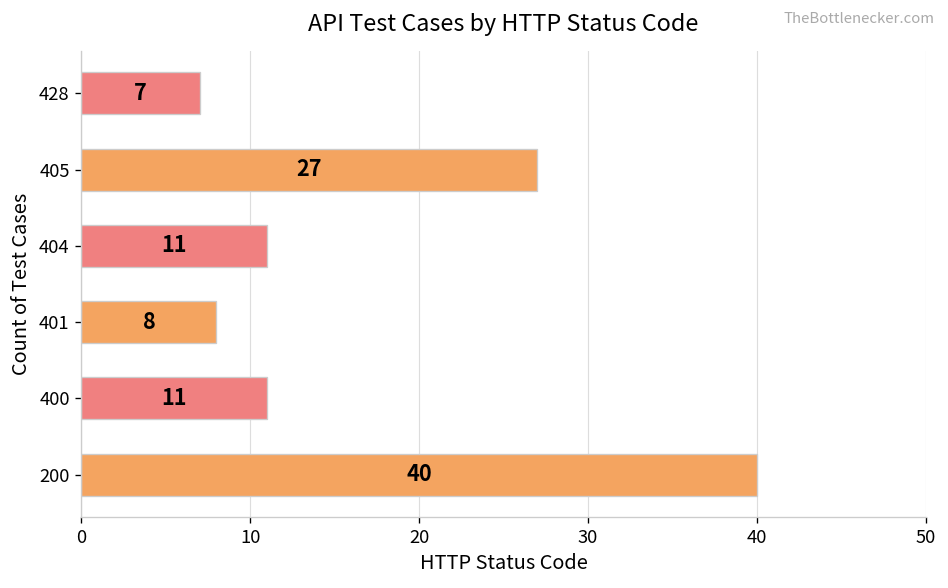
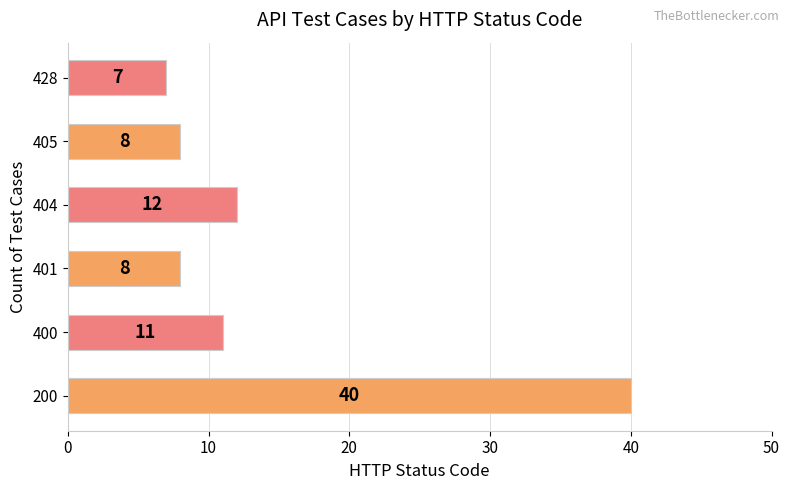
405: 27 -> 8
404: 11 -> 12
